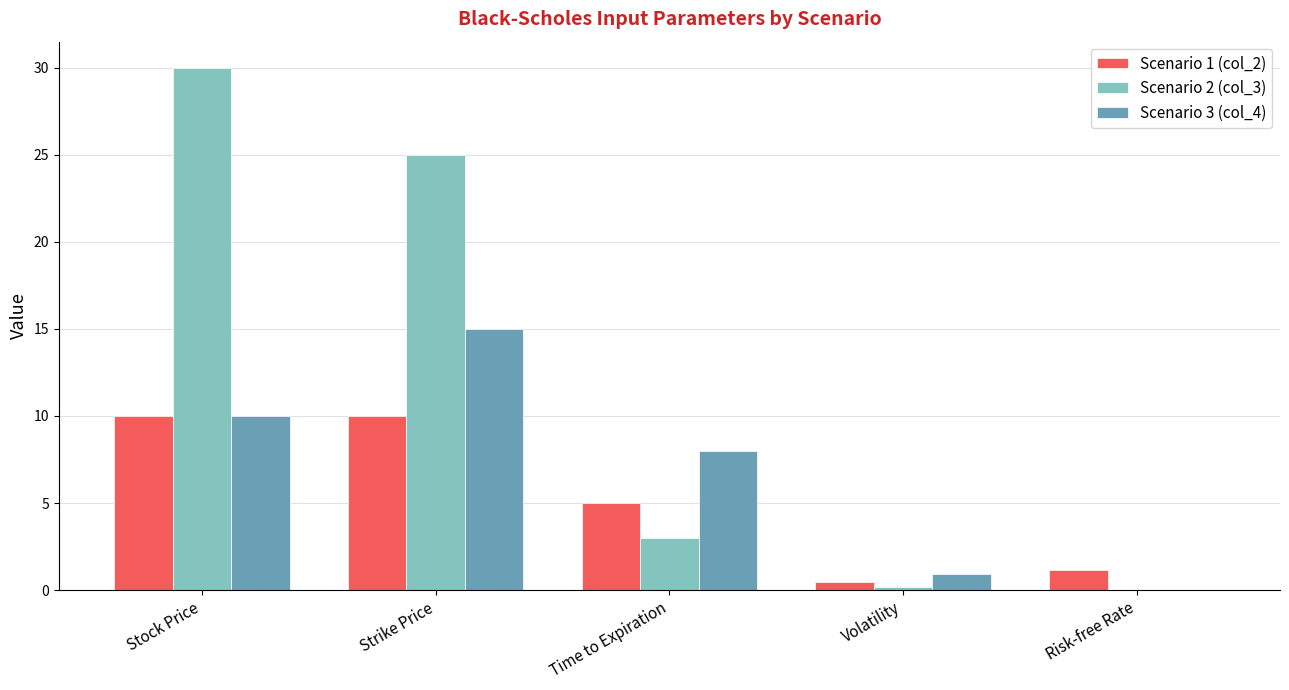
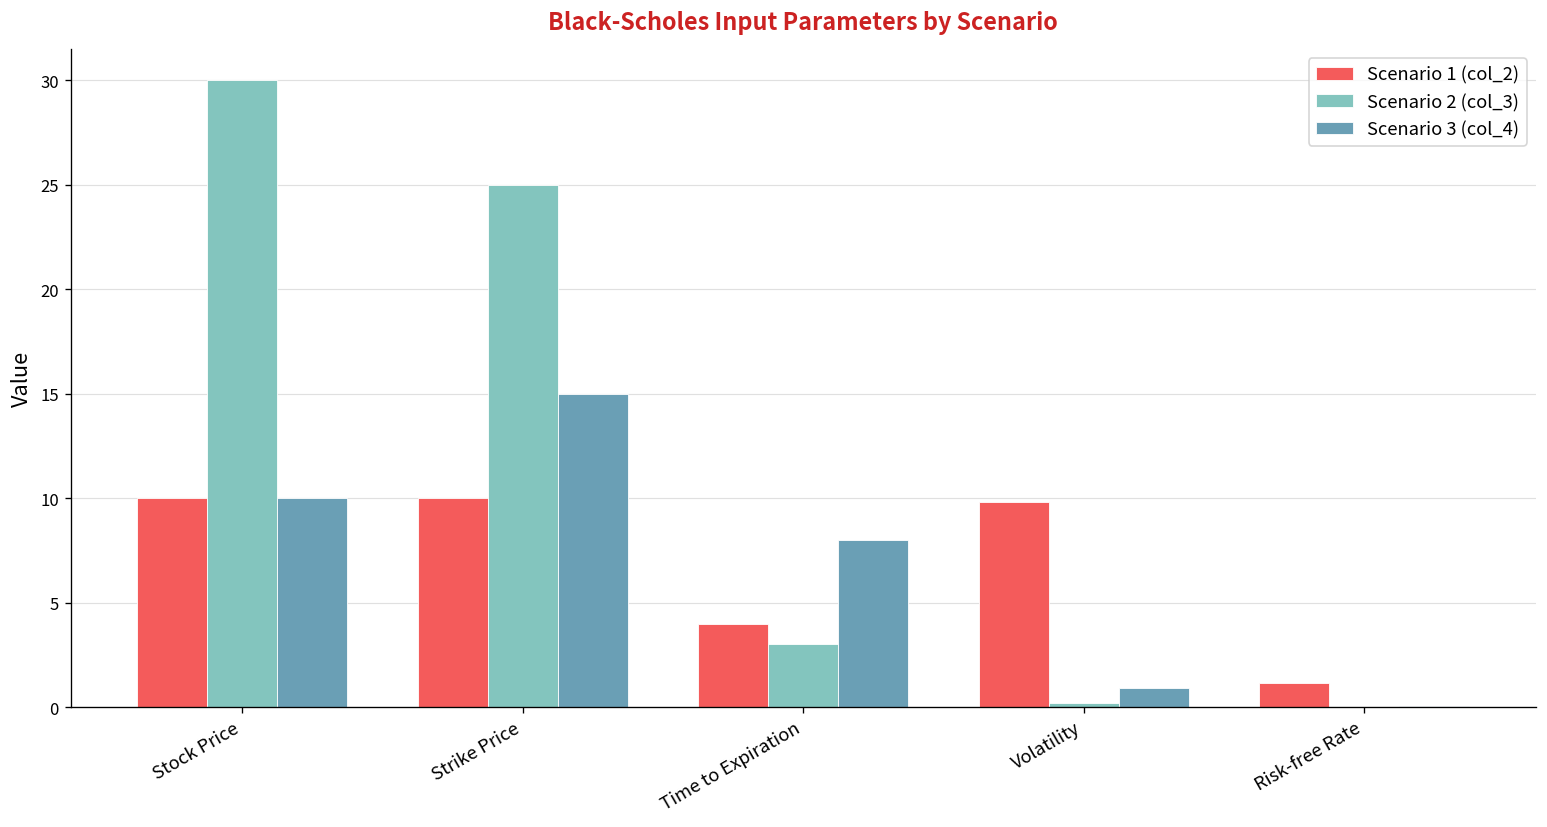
Scenario 1 (col_2), Time to Expiration: 5 -> 4
Scenario 1 (col_2), Volatility: 0.5 -> 9.8
